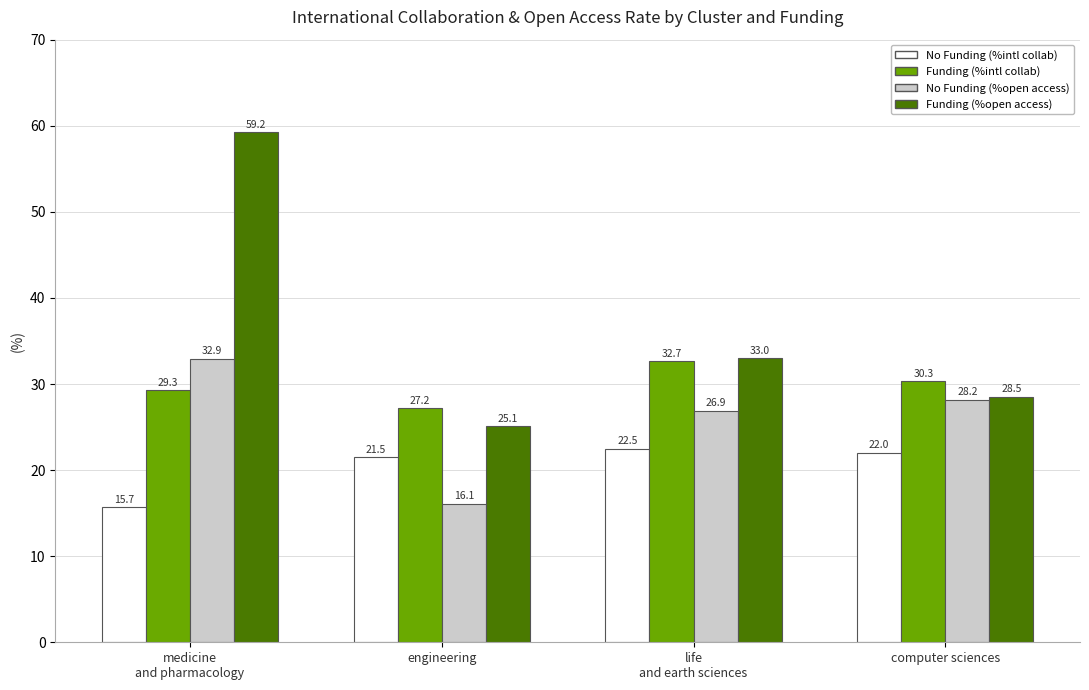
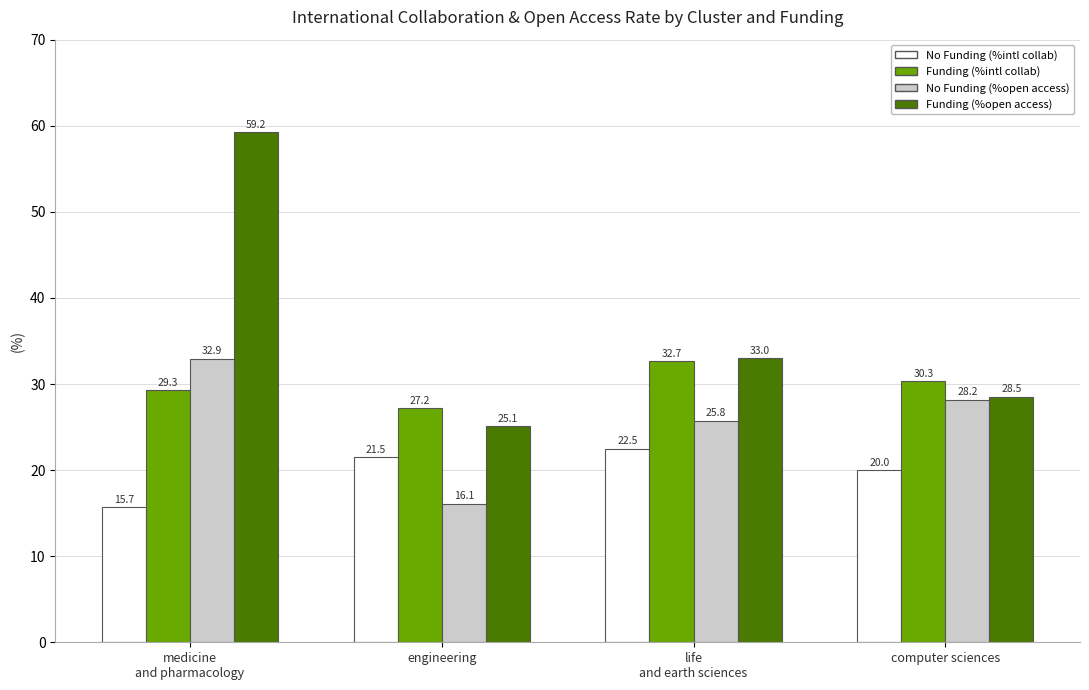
No Funding (%open access), life and earth sciences: 26.9 -> 25.8
No Funding (%intl collab), computer sciences: 22.0 -> 20.0
